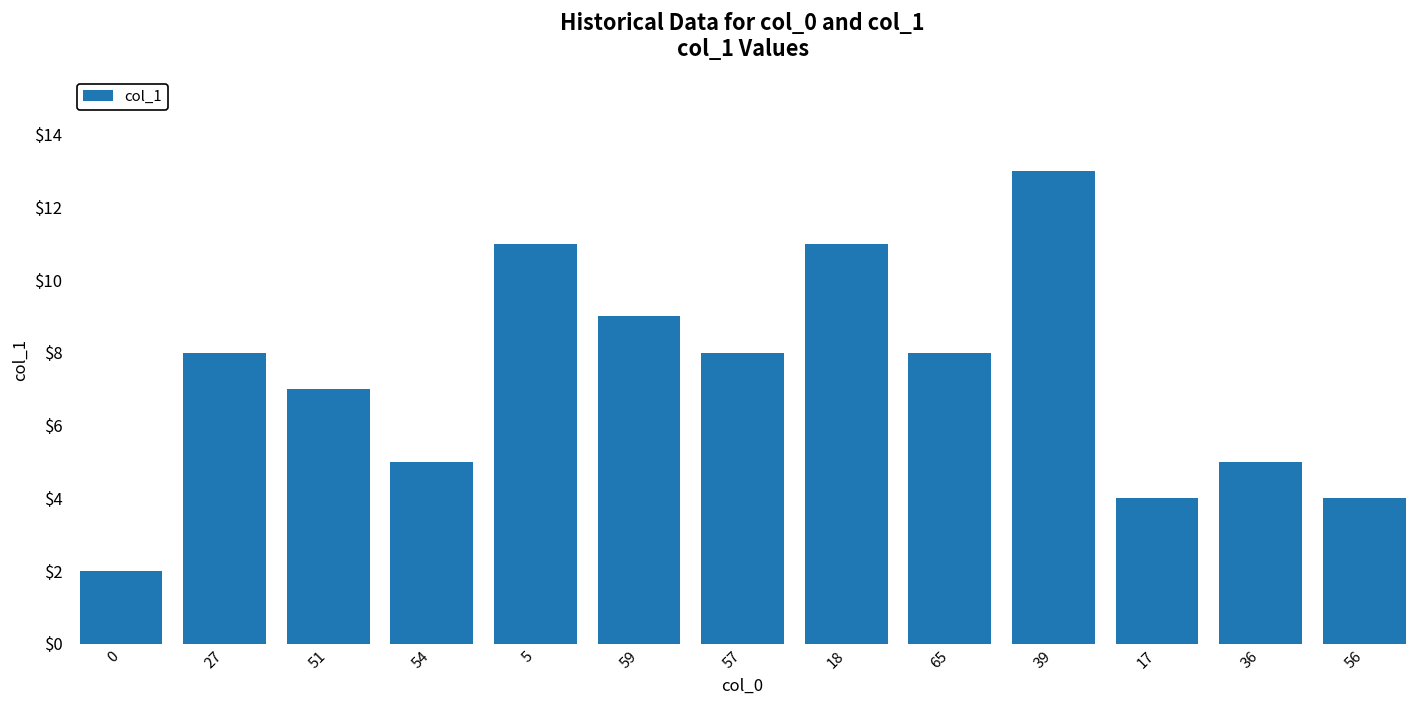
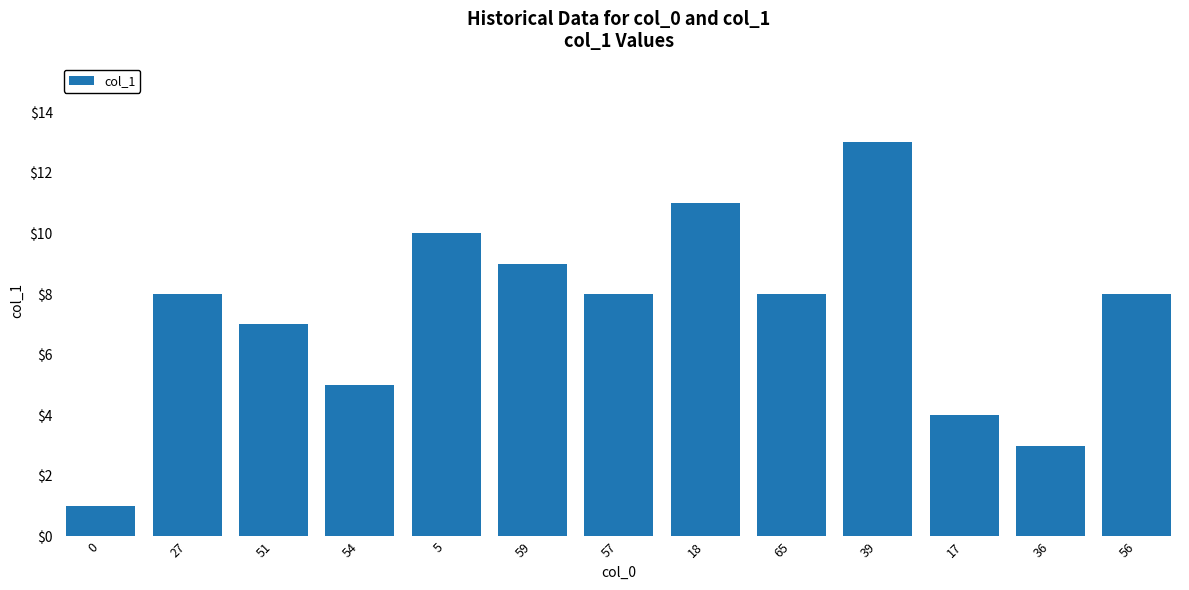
0: $2 -> $1
5: $11 -> $10
36: $5 -> $3
56: $4 -> $8
